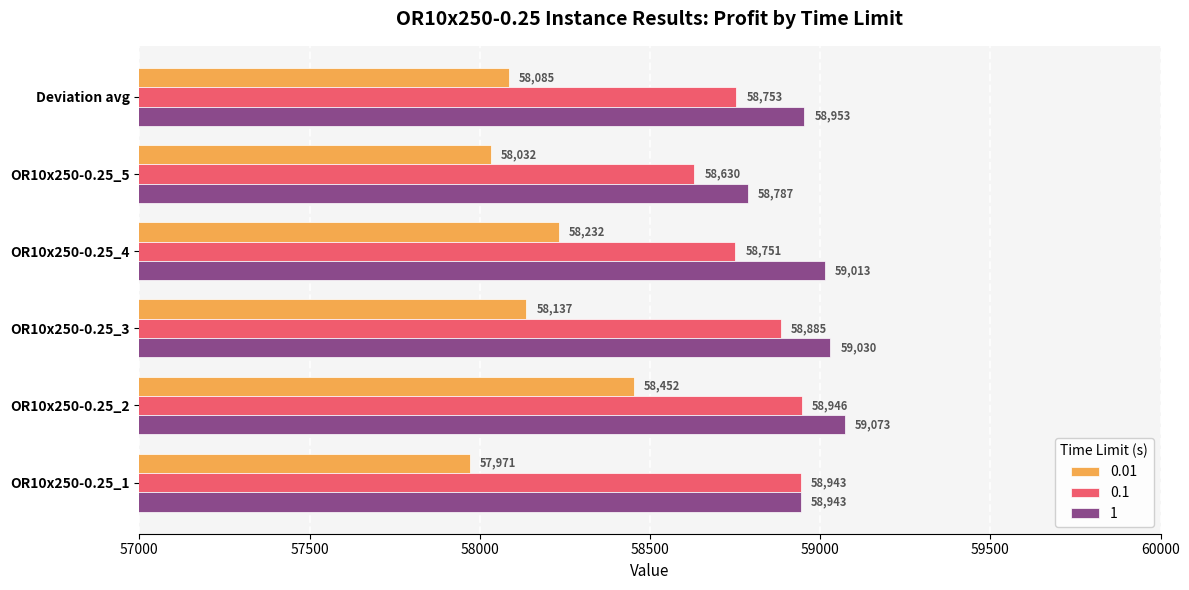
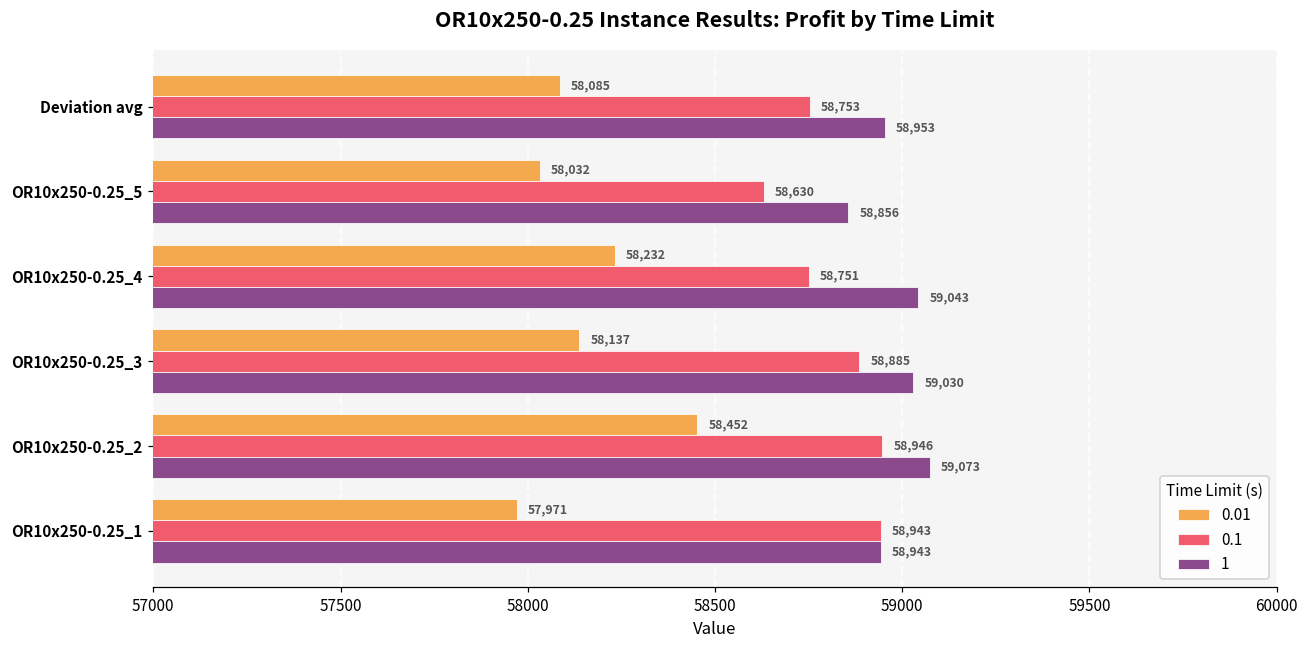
1, OR10x250-0.25_5: 58,787 -> 58,856
1, OR10x250-0.25_4: 59,013 -> 59,043
